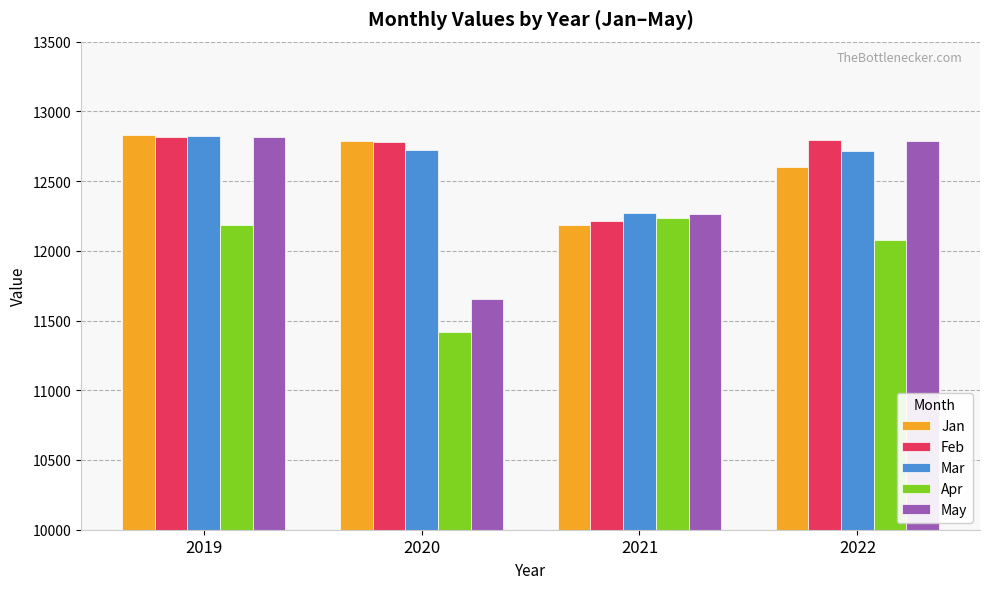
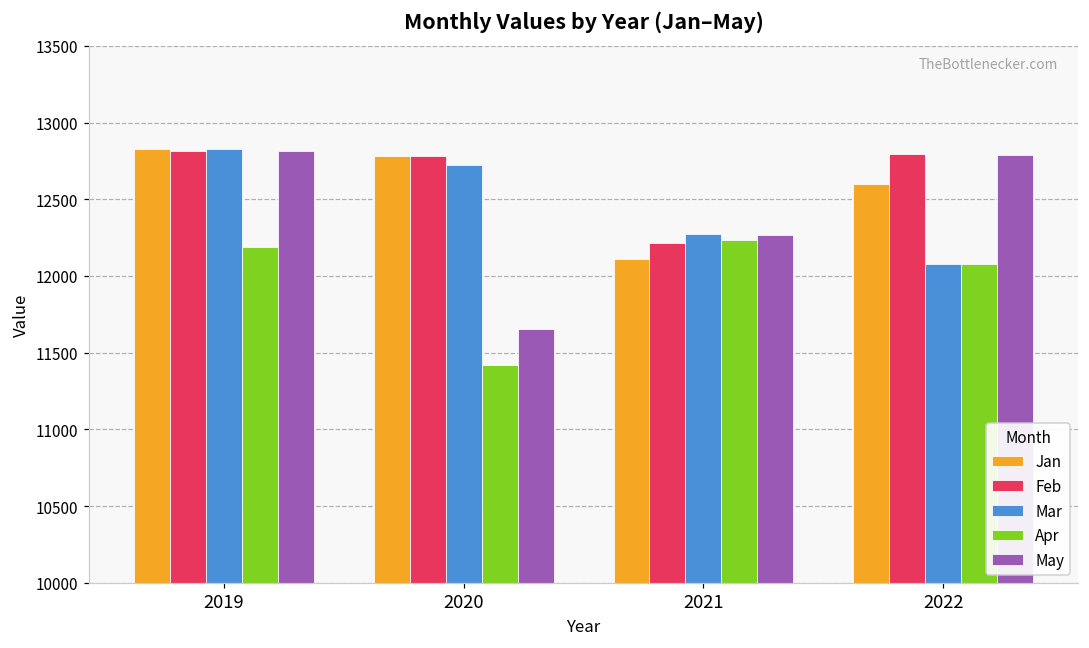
Jan, 2021: 12190 -> 12110
Mar, 2022: 12720 -> 12080
